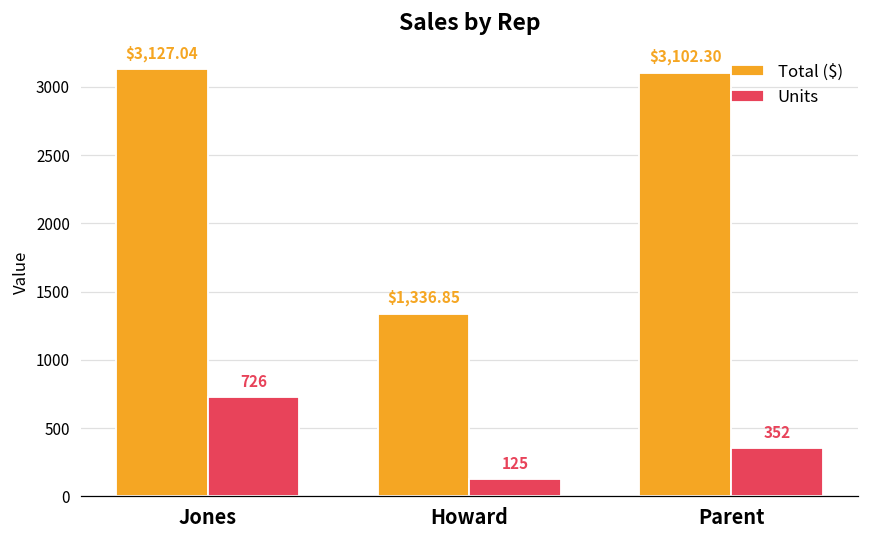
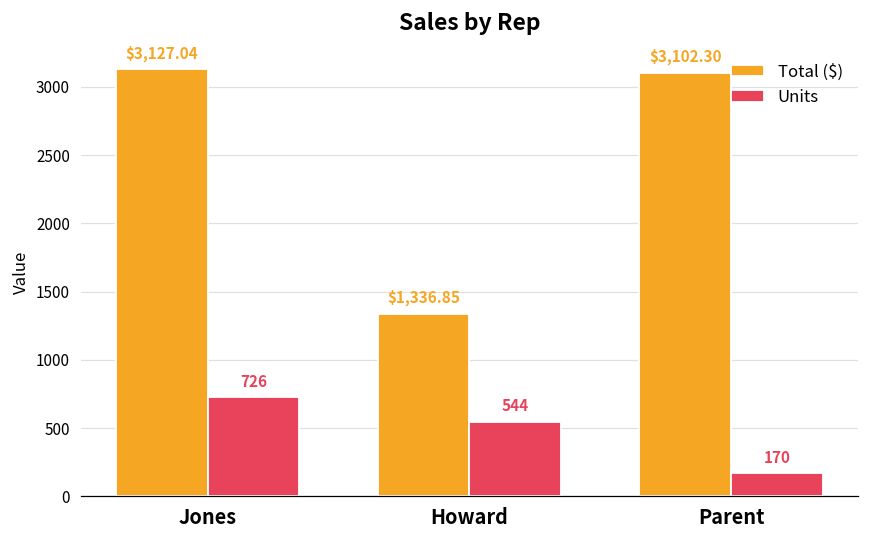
Units, Howard: 125 -> 544
Units, Parent: 352 -> 170
